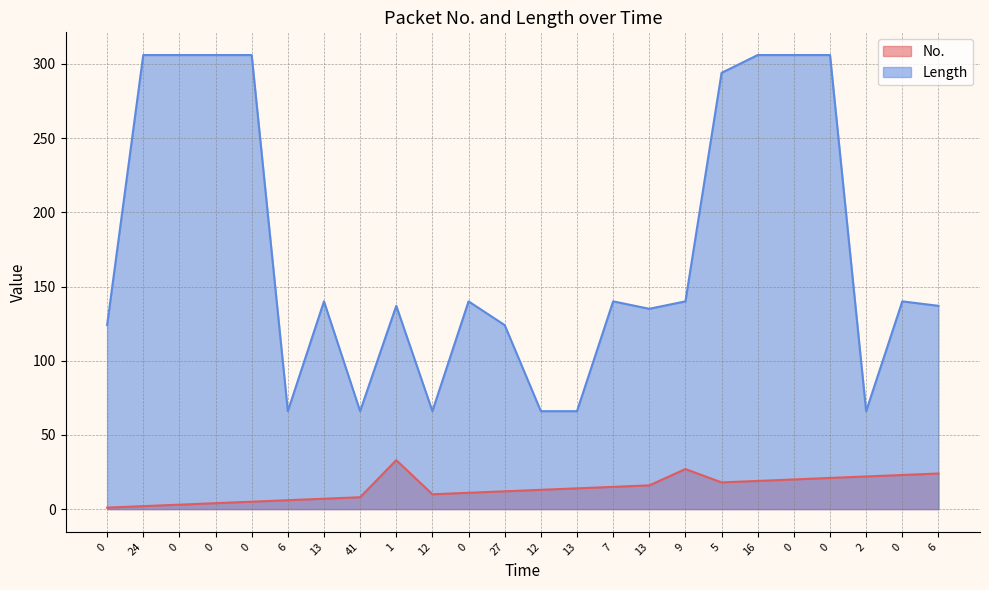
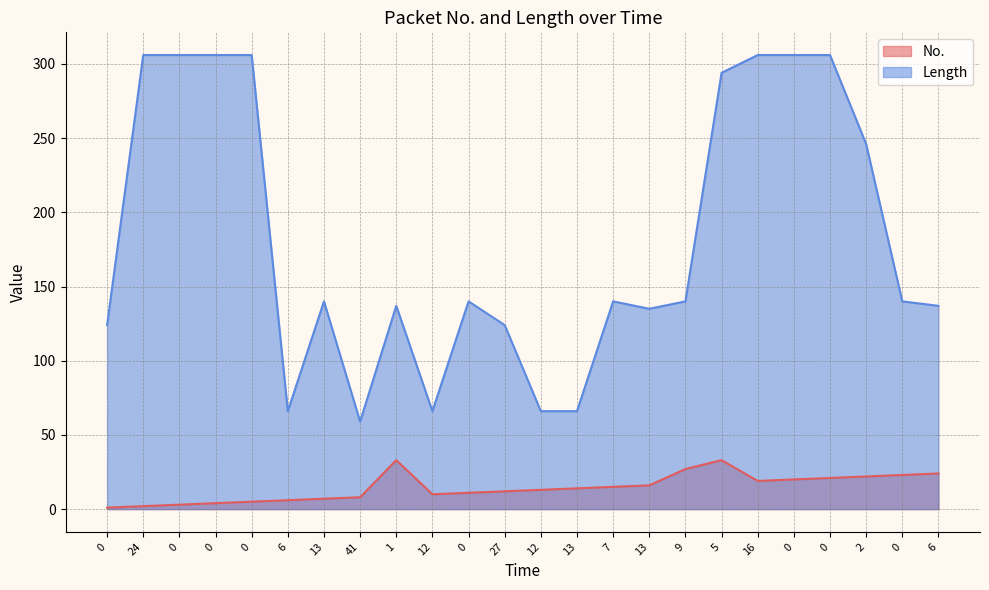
Length, 41: 66 -> 59
No., 5: 18 -> 33
Length, 2: 66 -> 246
